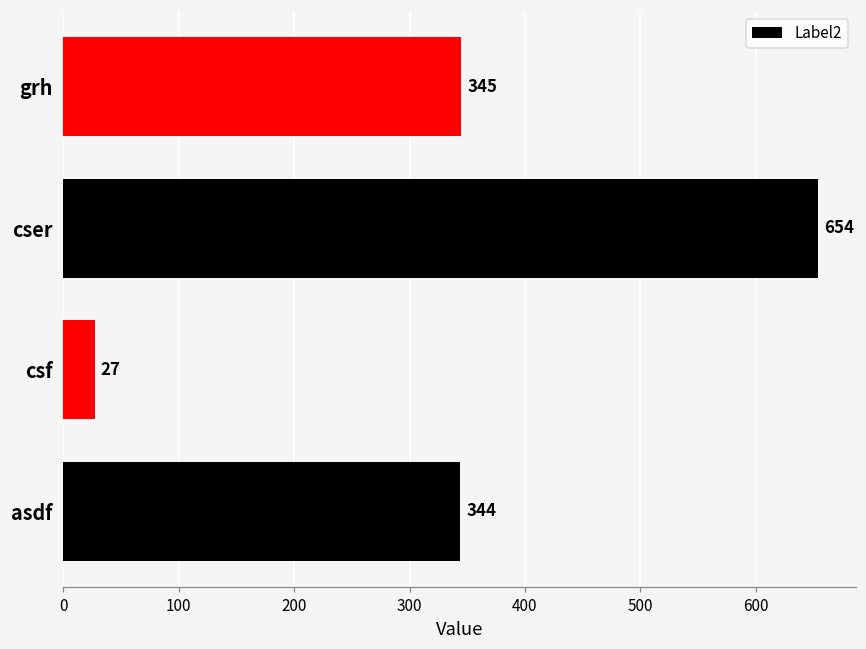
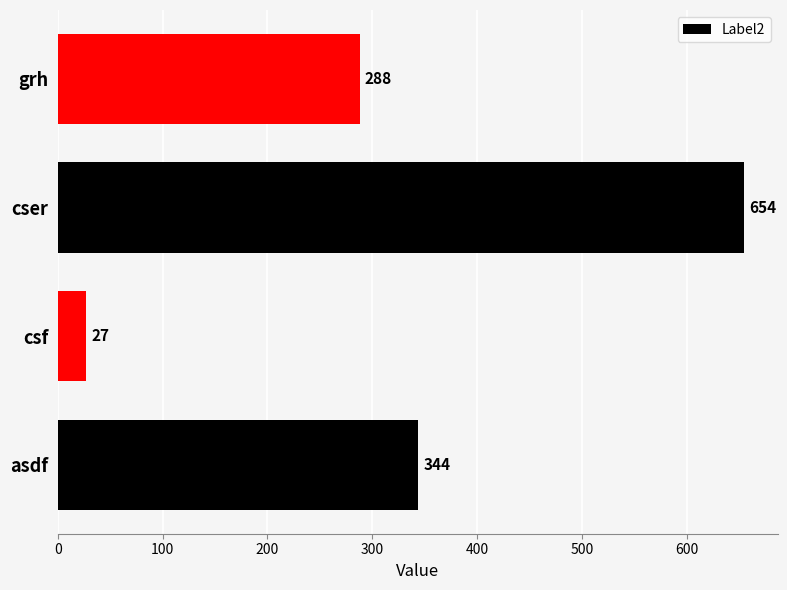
grh: 345 -> 288
